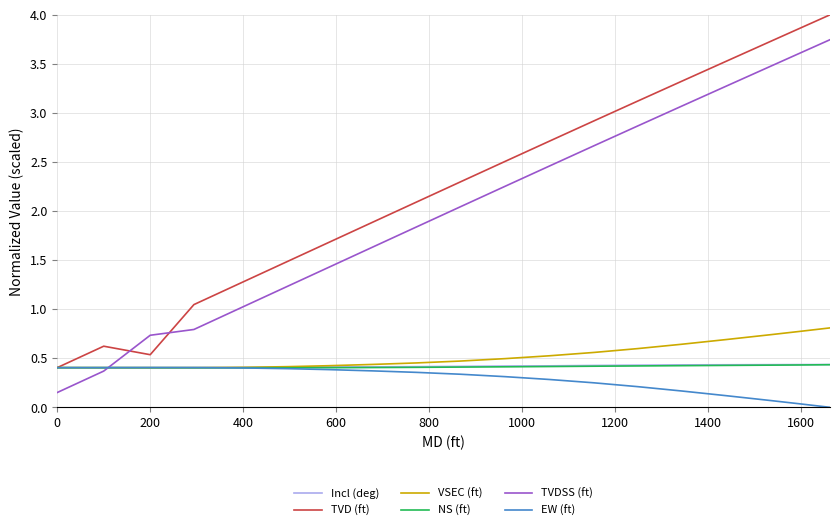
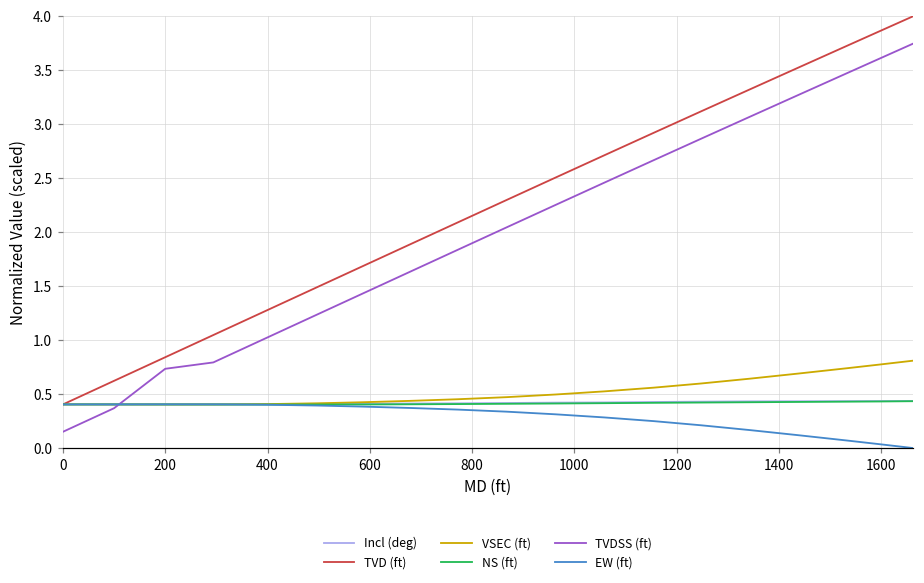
TVD (ft), 200: 0.5 -> 0.8
